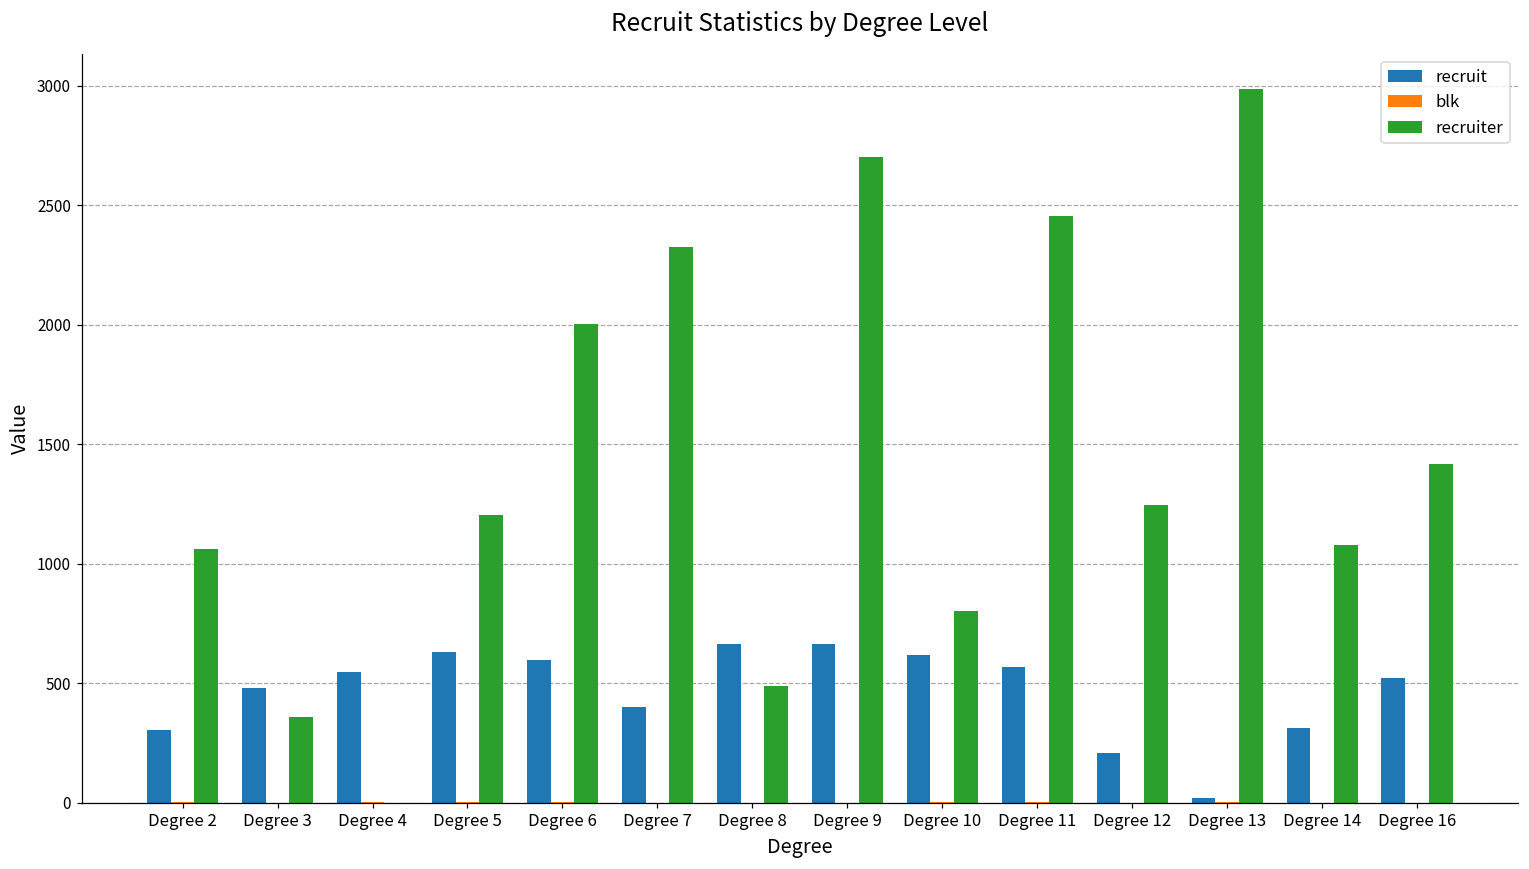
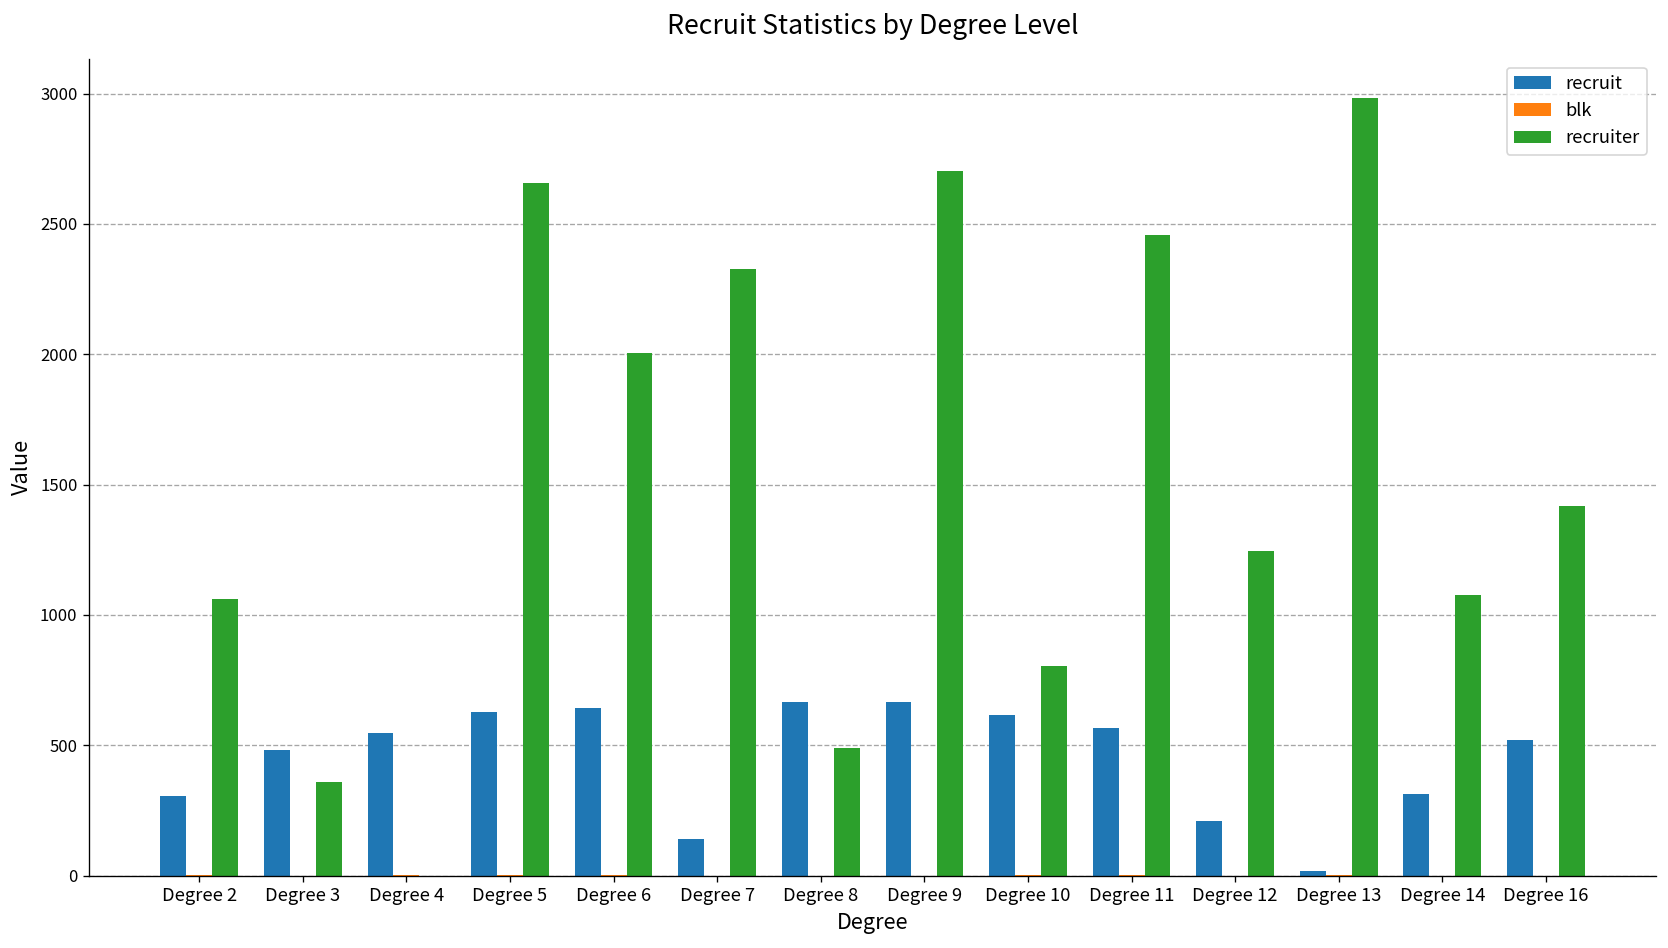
recruiter, Degree 5: 1210 -> 2660
recruit, Degree 6: 600 -> 640
recruit, Degree 7: 400 -> 140
